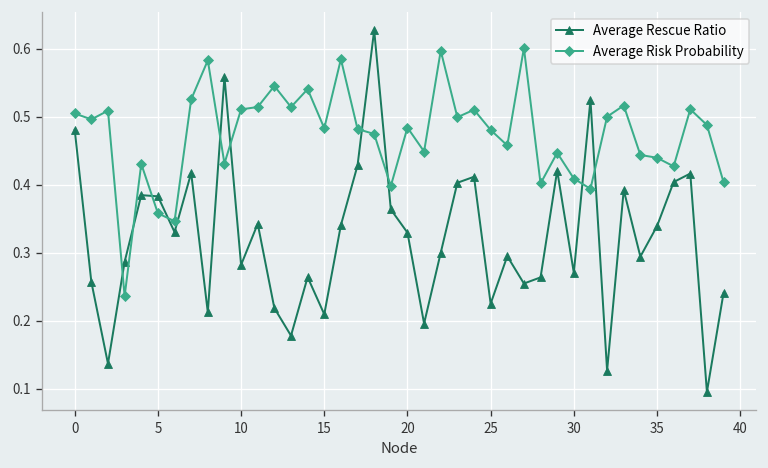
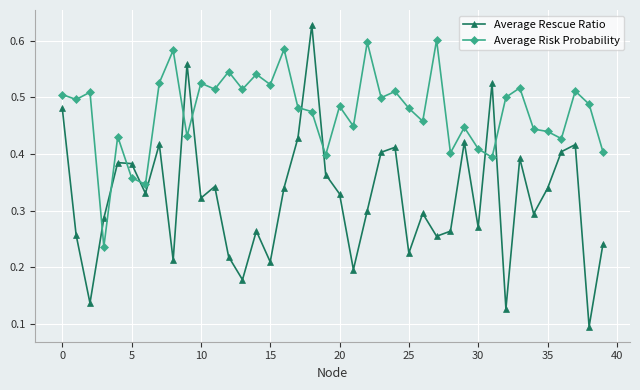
Average Rescue Ratio, 10: 0.28 -> 0.32
Average Risk Probability, 10: 0.51 -> 0.53
Average Risk Probability, 15: 0.48 -> 0.52
